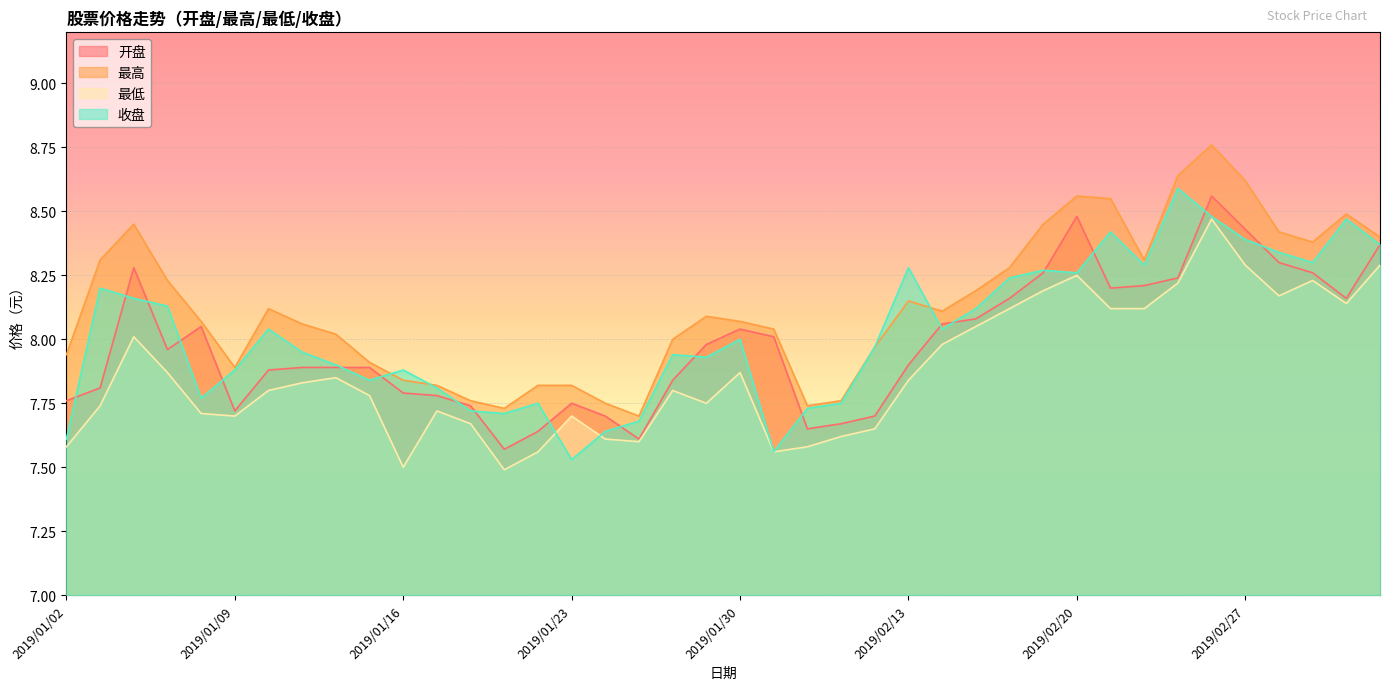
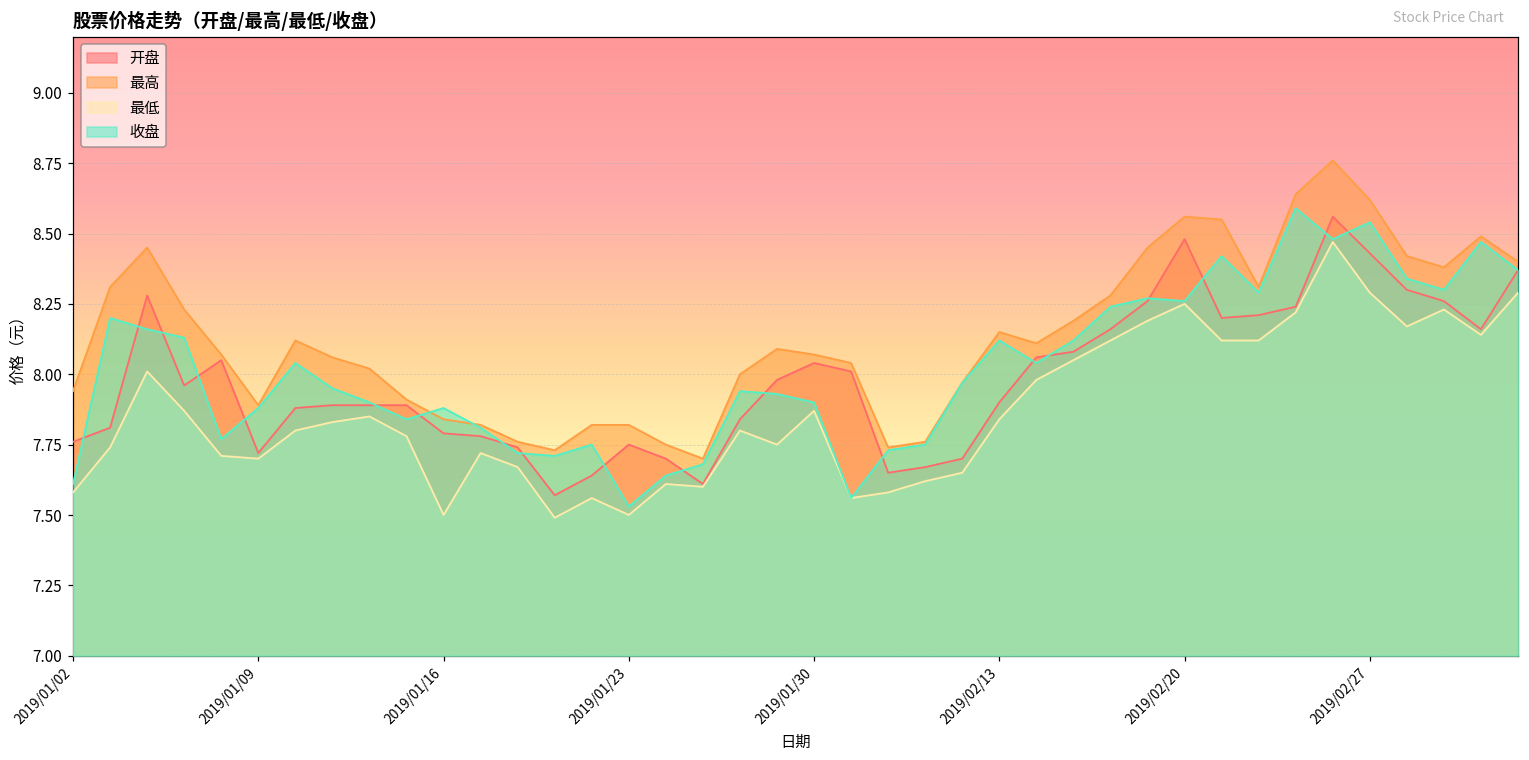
最低, 2019/01/23: 7.7 -> 7.5
收盘, 2019/01/30: 8.0 -> 7.9
收盘, 2019/02/13: 8.28 -> 8.12
收盘, 2019/02/27: 8.39 -> 8.54
